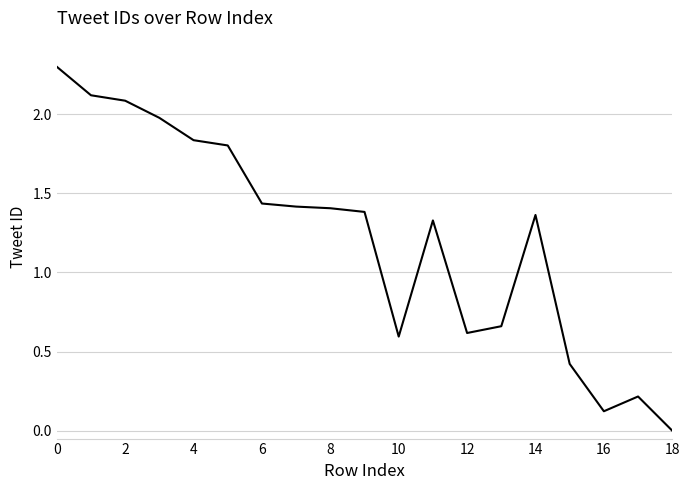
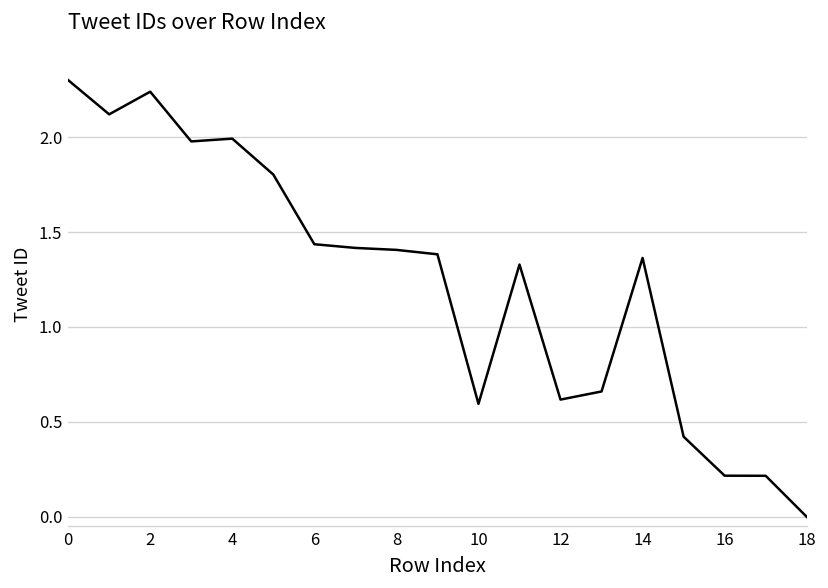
2: 2.09 -> 2.24
4: 1.84 -> 1.99
16: 0.12 -> 0.22
